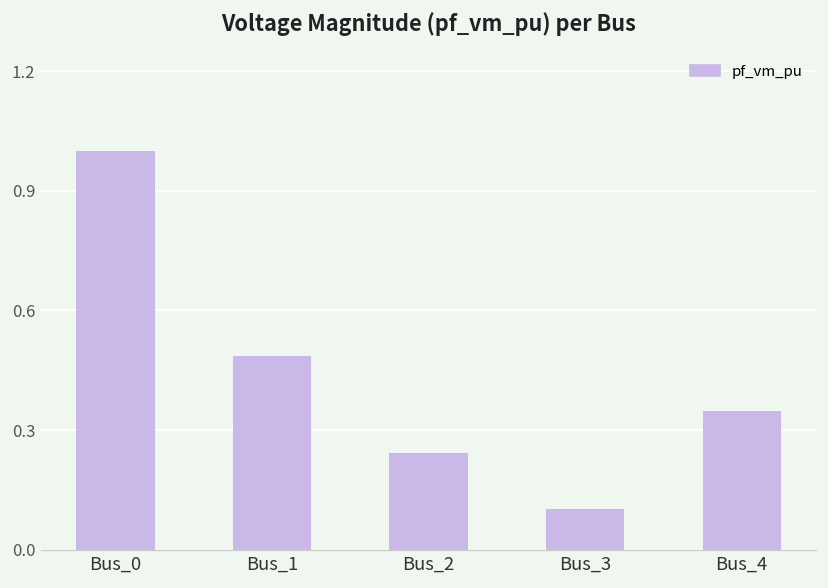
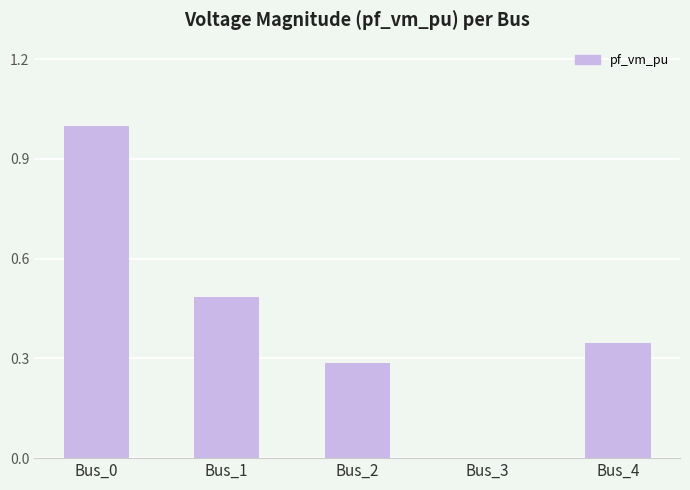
Bus_2: 0.24 -> 0.28
Bus_3: 0.1 -> 0.0
